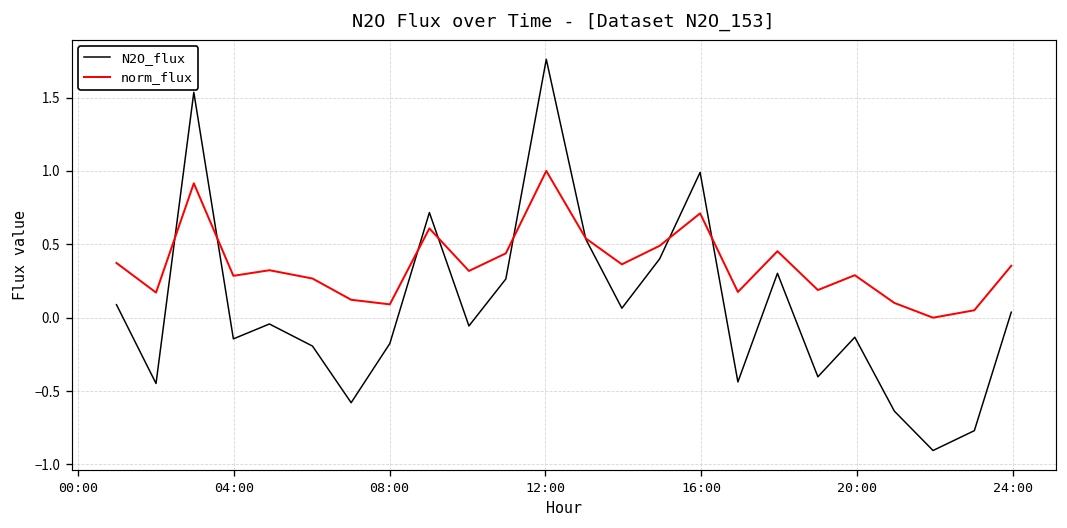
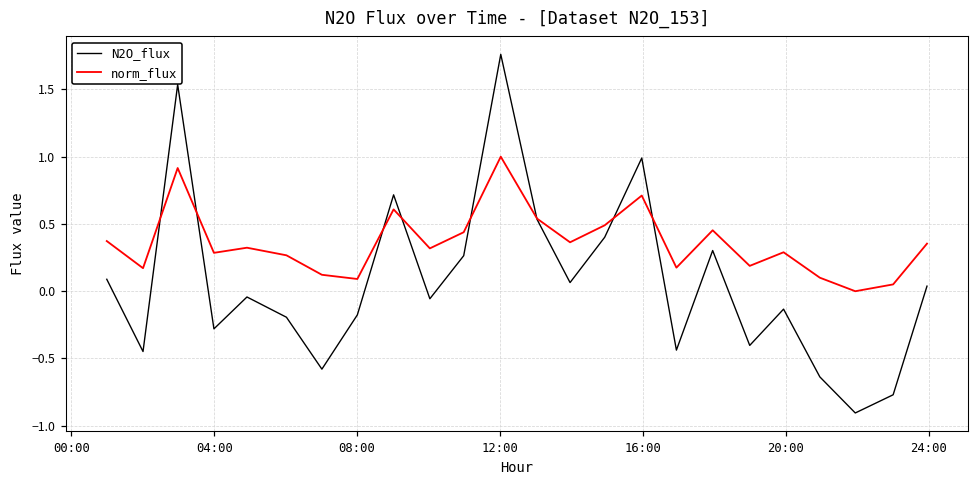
N2O_flux, 04:00: -0.14 -> -0.28
